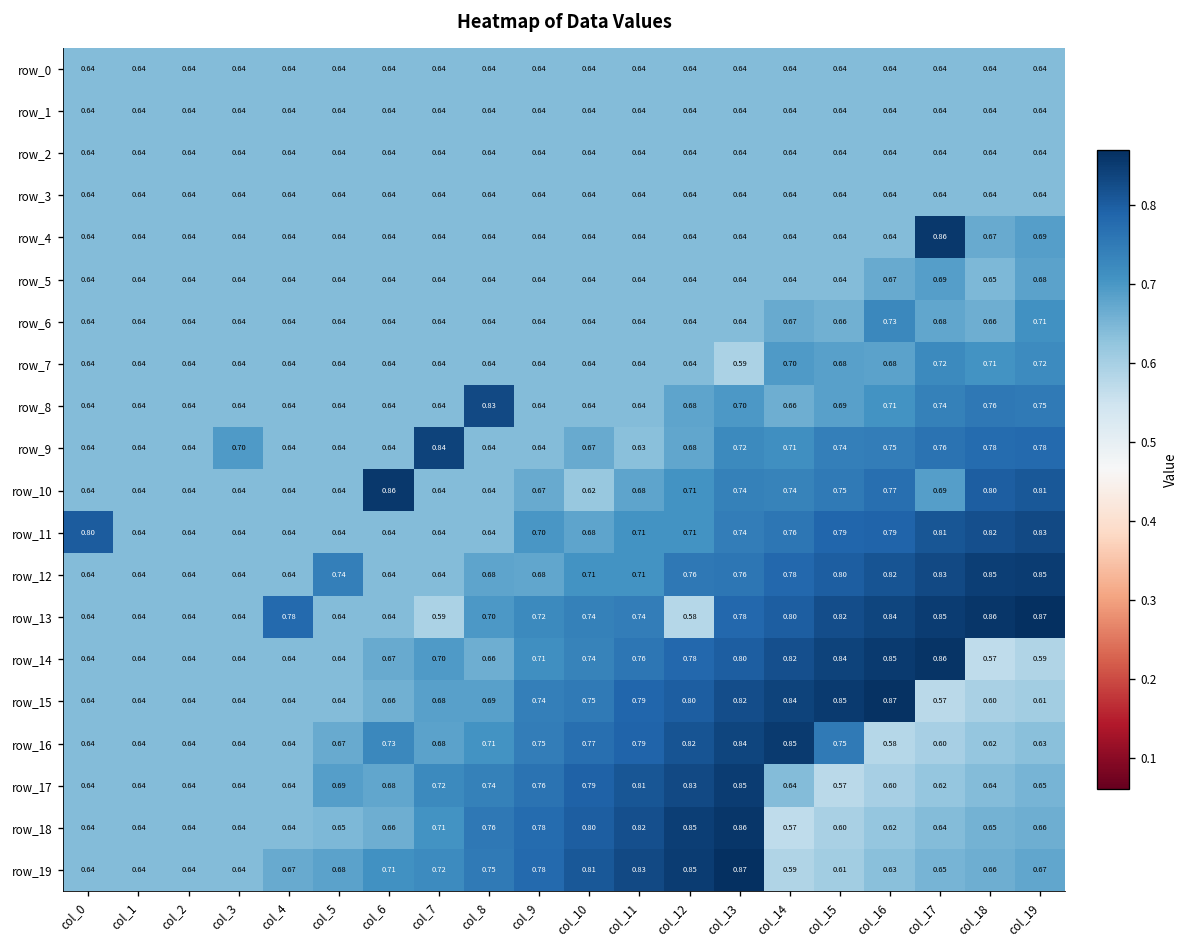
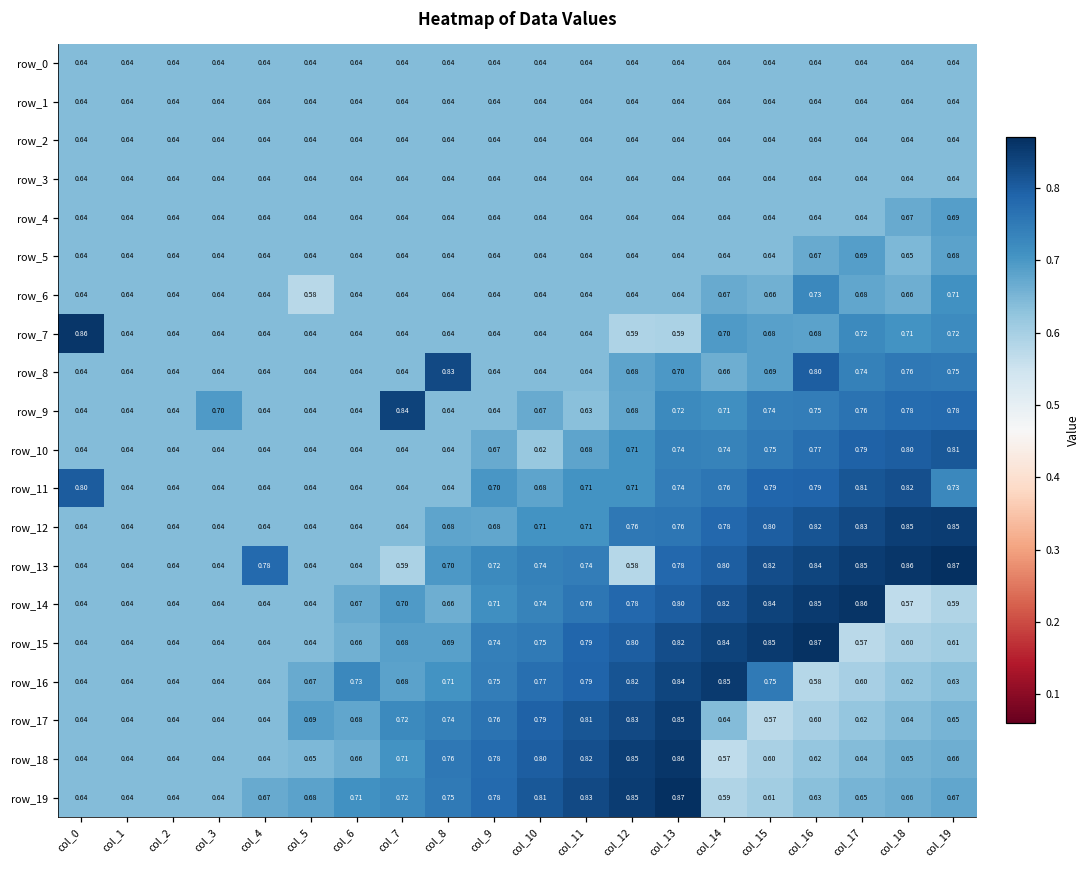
row_4, col_17: 0.86 -> 0.64
row_6, col_5: 0.64 -> 0.58
row_7, col_0: 0.64 -> 0.86
row_7, col_12: 0.64 -> 0.59
row_8, col_16: 0.71 -> 0.80
row_10, col_6: 0.86 -> 0.64
row_10, col_17: 0.69 -> 0.79
row_11, col_19: 0.83 -> 0.73
row_12, col_5: 0.74 -> 0.64
